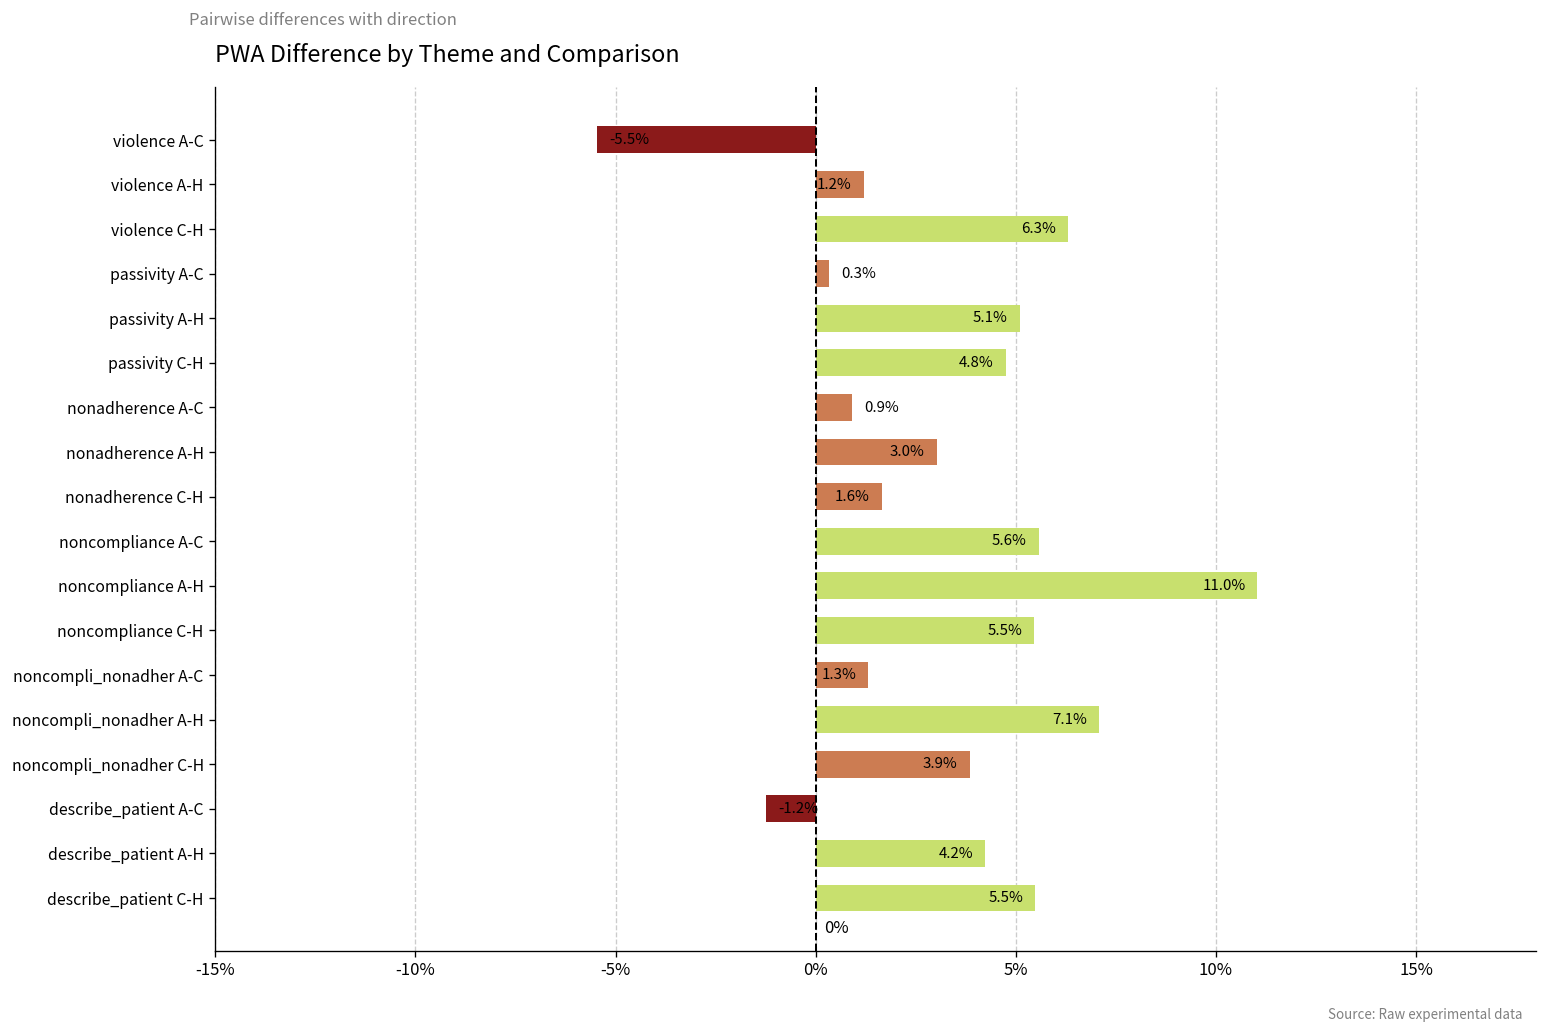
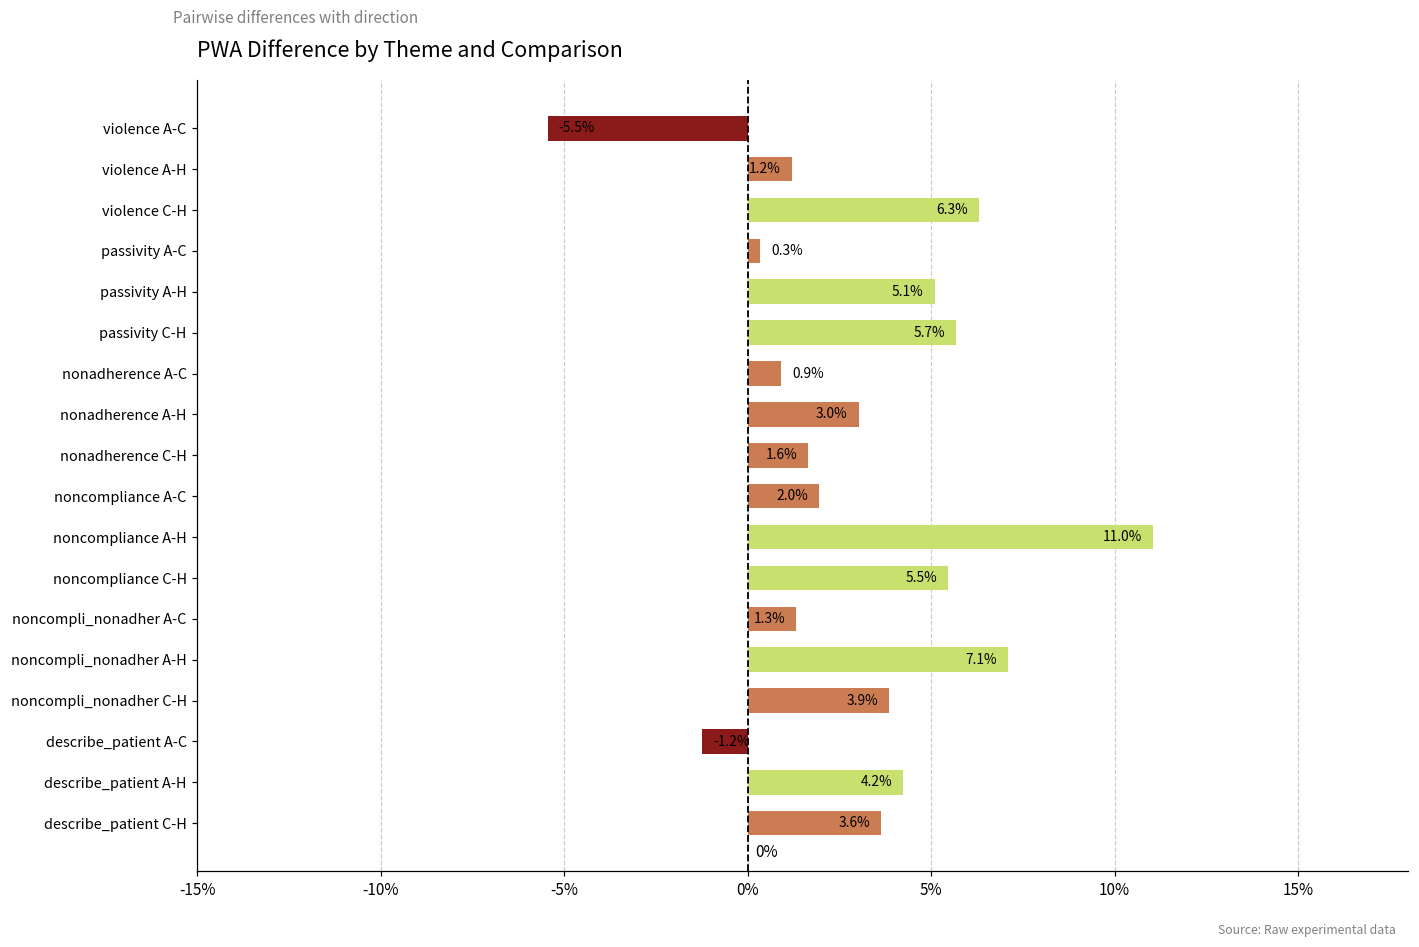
passivity C-H: 4.8% -> 5.7%
noncompliance A-C: 5.6% -> 2.0%
describe_patient C-H: 5.5% -> 3.6%
